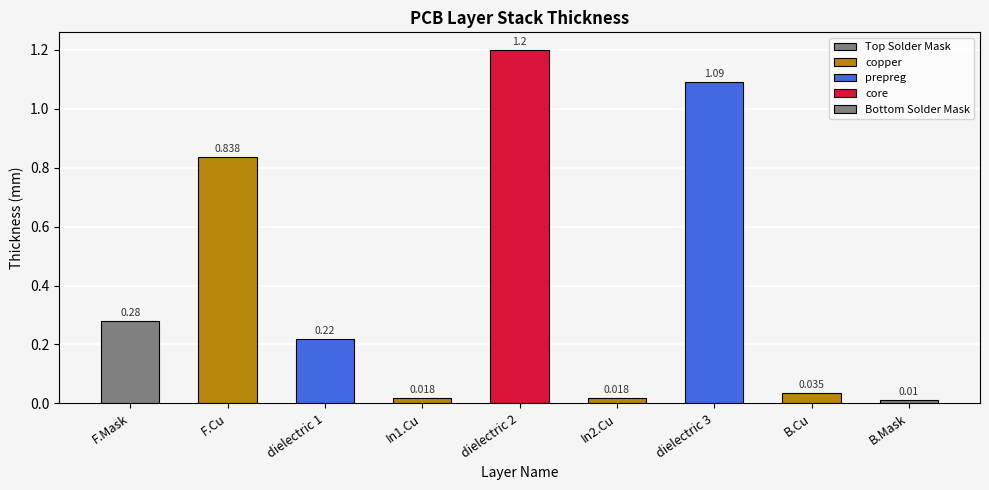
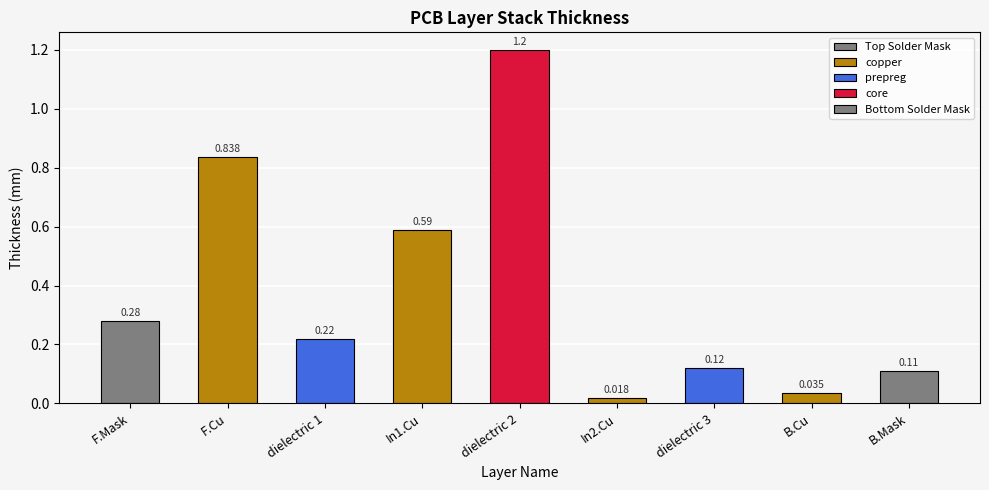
In1.Cu: 0.018 -> 0.59
dielectric 3: 1.09 -> 0.12
B.Mask: 0.01 -> 0.11
